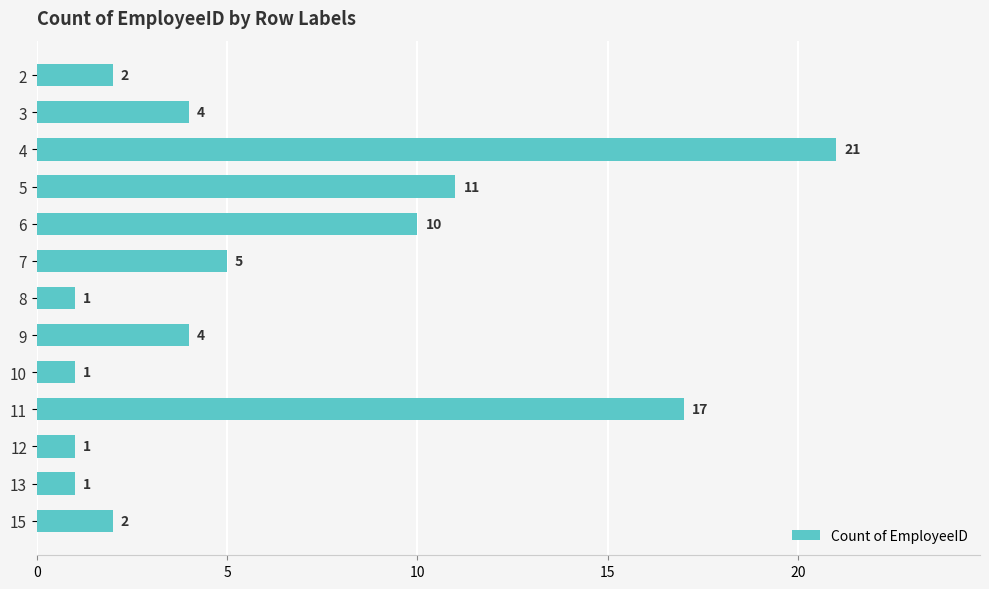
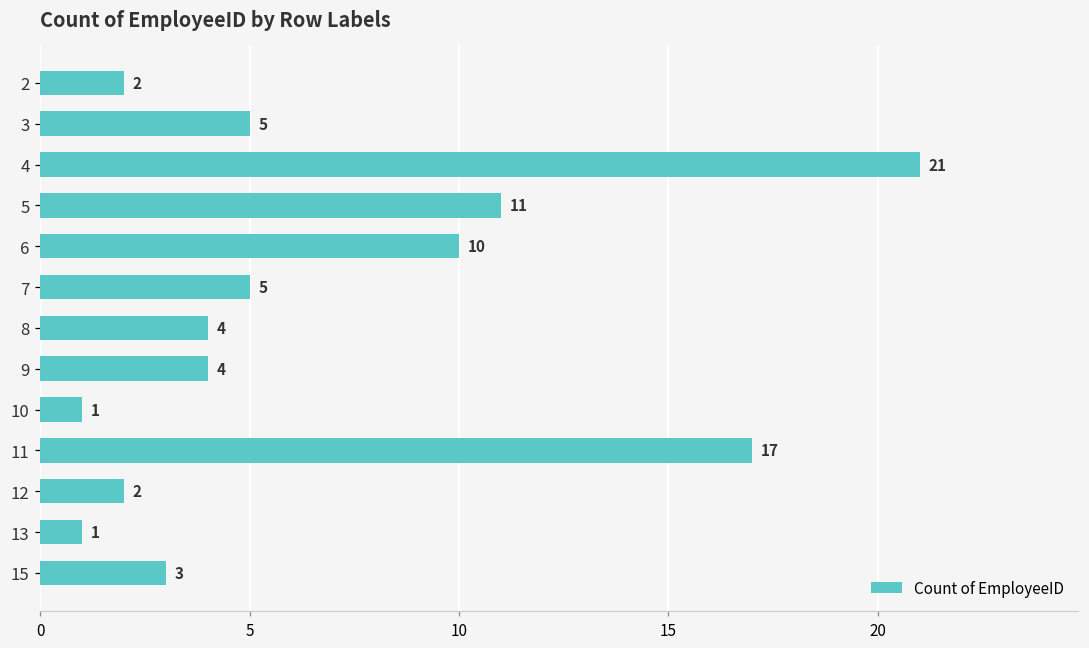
3: 4 -> 5
8: 1 -> 4
12: 1 -> 2
15: 2 -> 3
